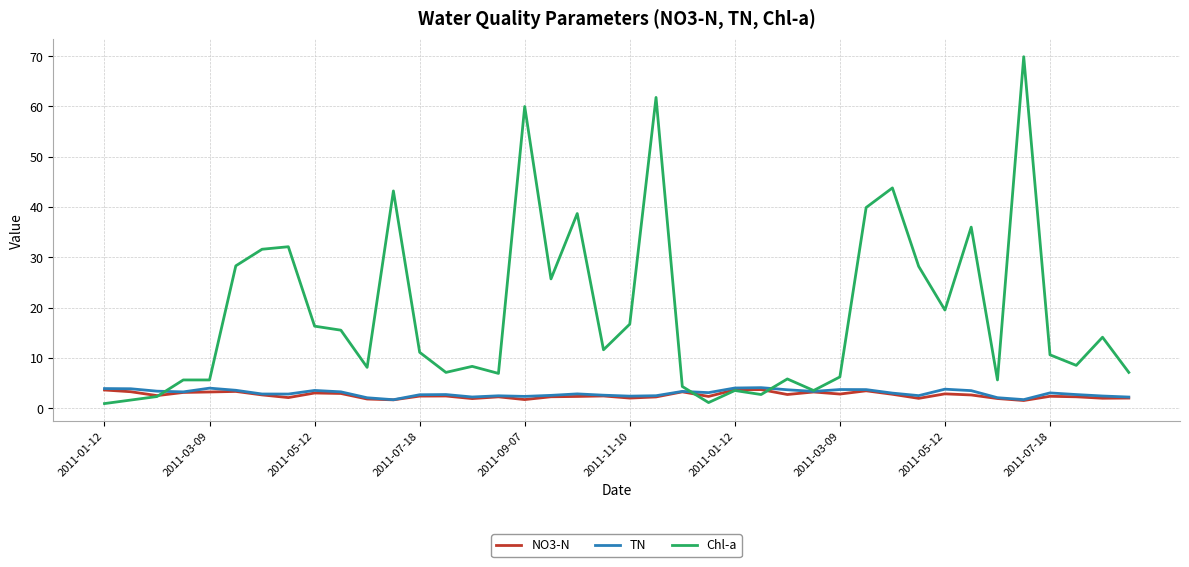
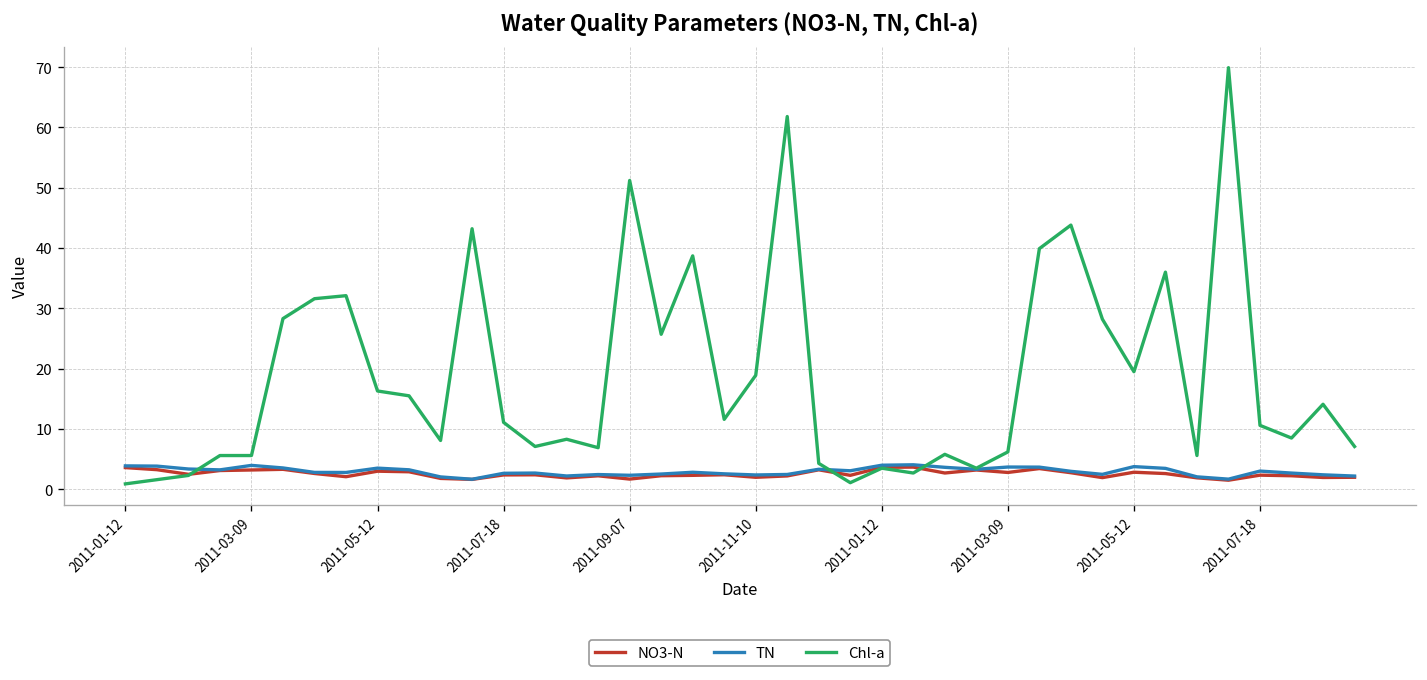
Chl-a, 2011-09-07: 60 -> 51
Chl-a, 2011-11-10: 17 -> 19
